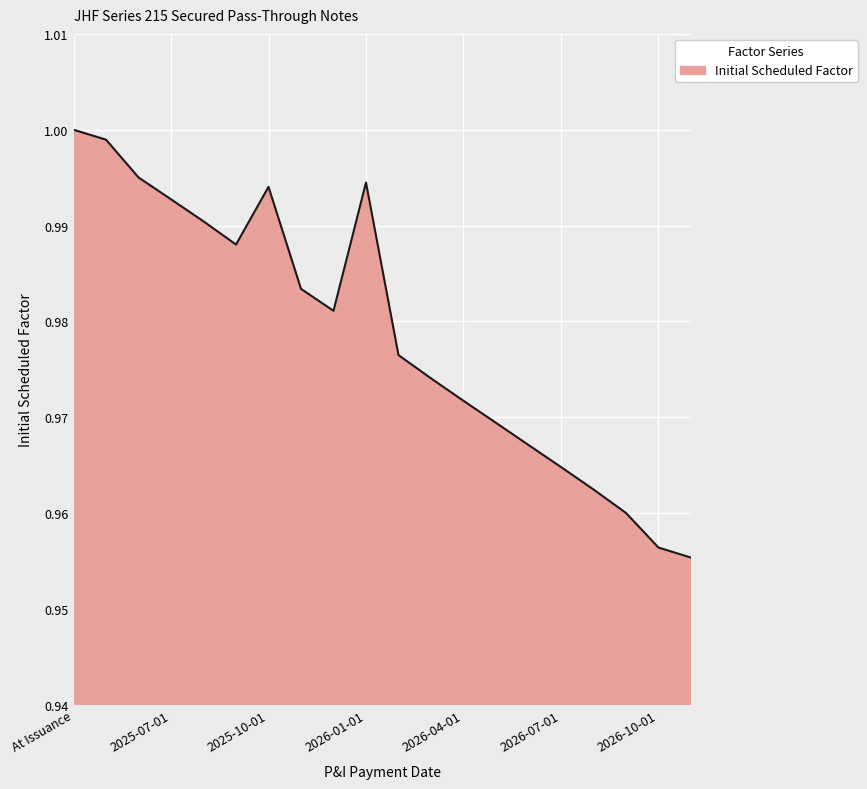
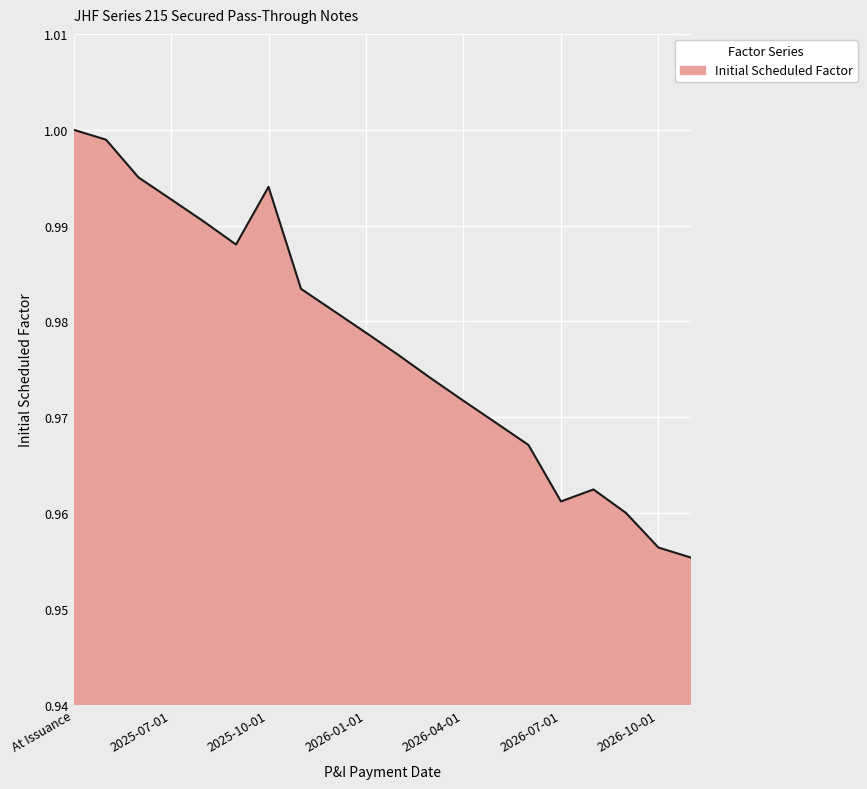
2026-01-01: 0.994 -> 0.979
2026-07-01: 0.965 -> 0.961
